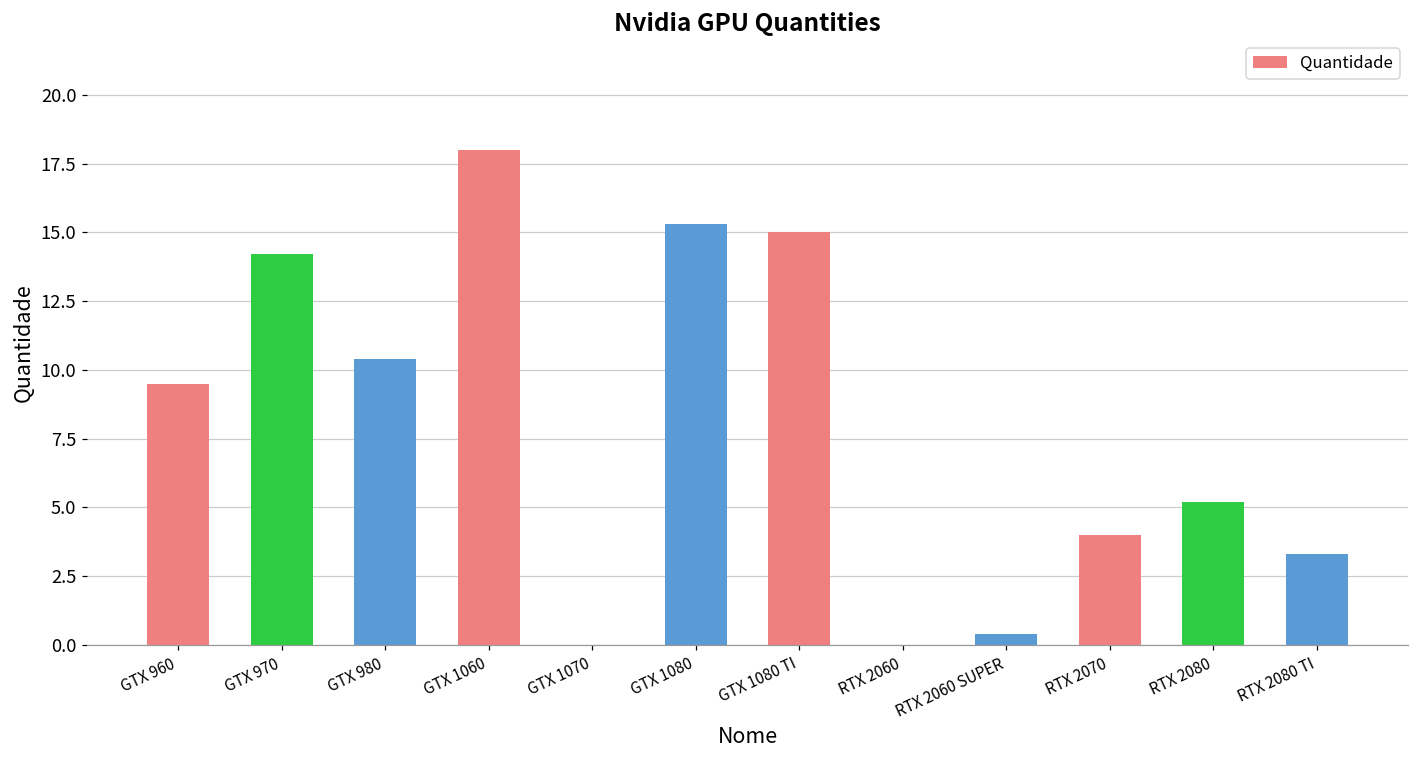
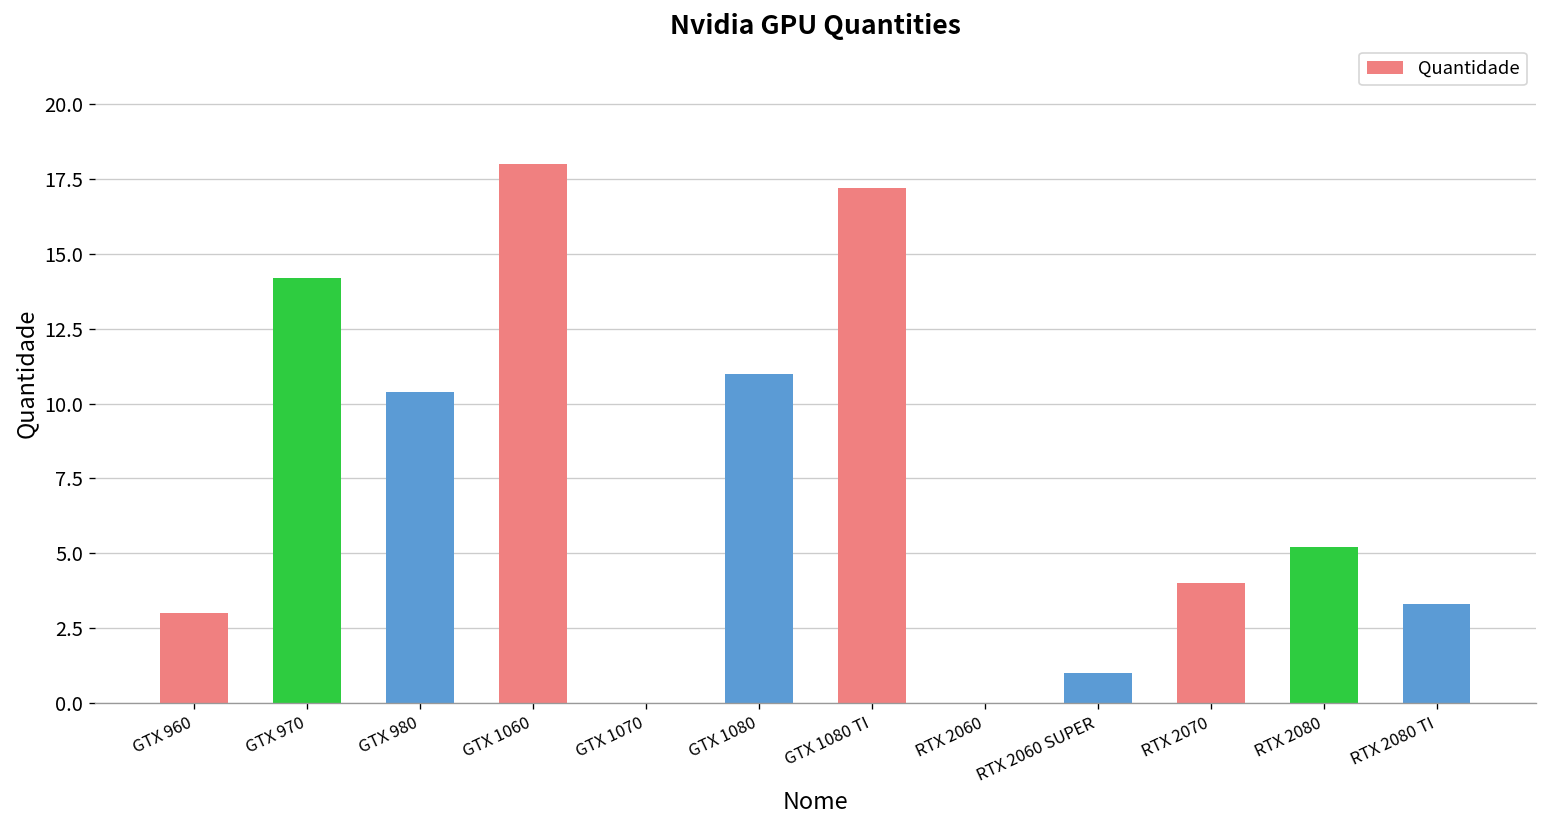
GTX 960: 9.5 -> 3.0
GTX 1080: 15.3 -> 11.0
GTX 1080 TI: 15.0 -> 17.2
RTX 2060 SUPER: 0.4 -> 1.0
